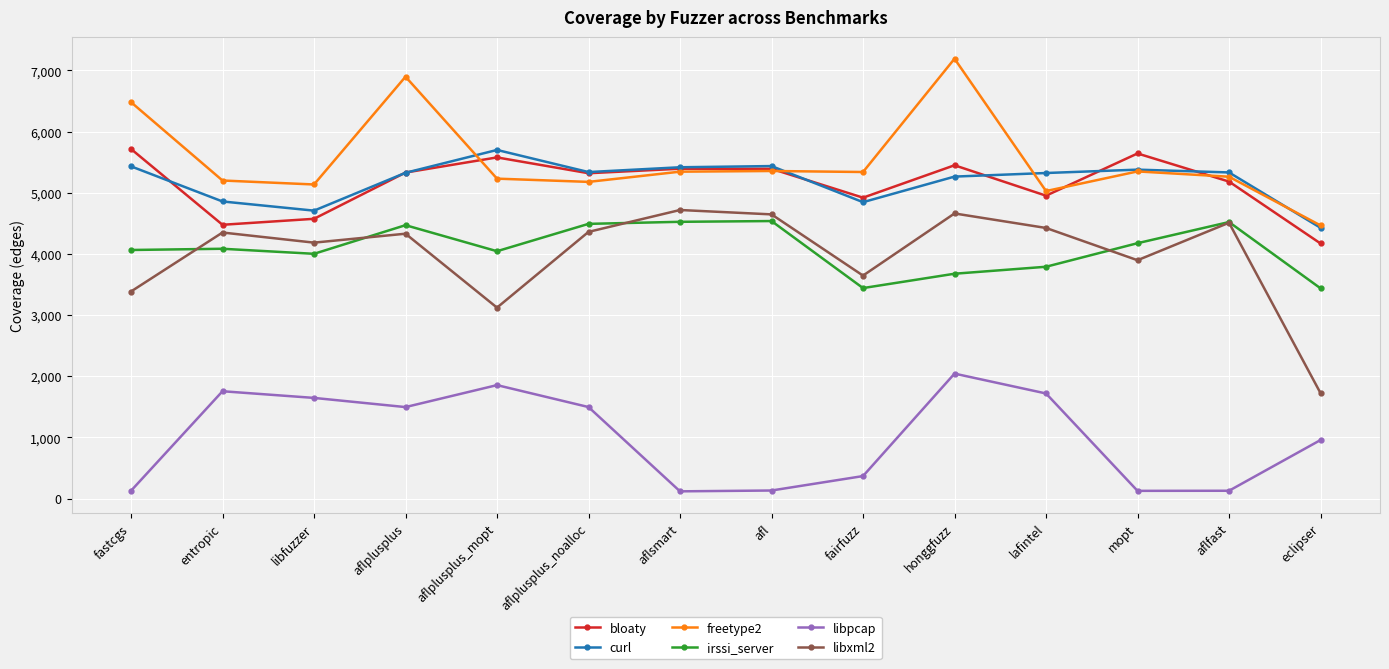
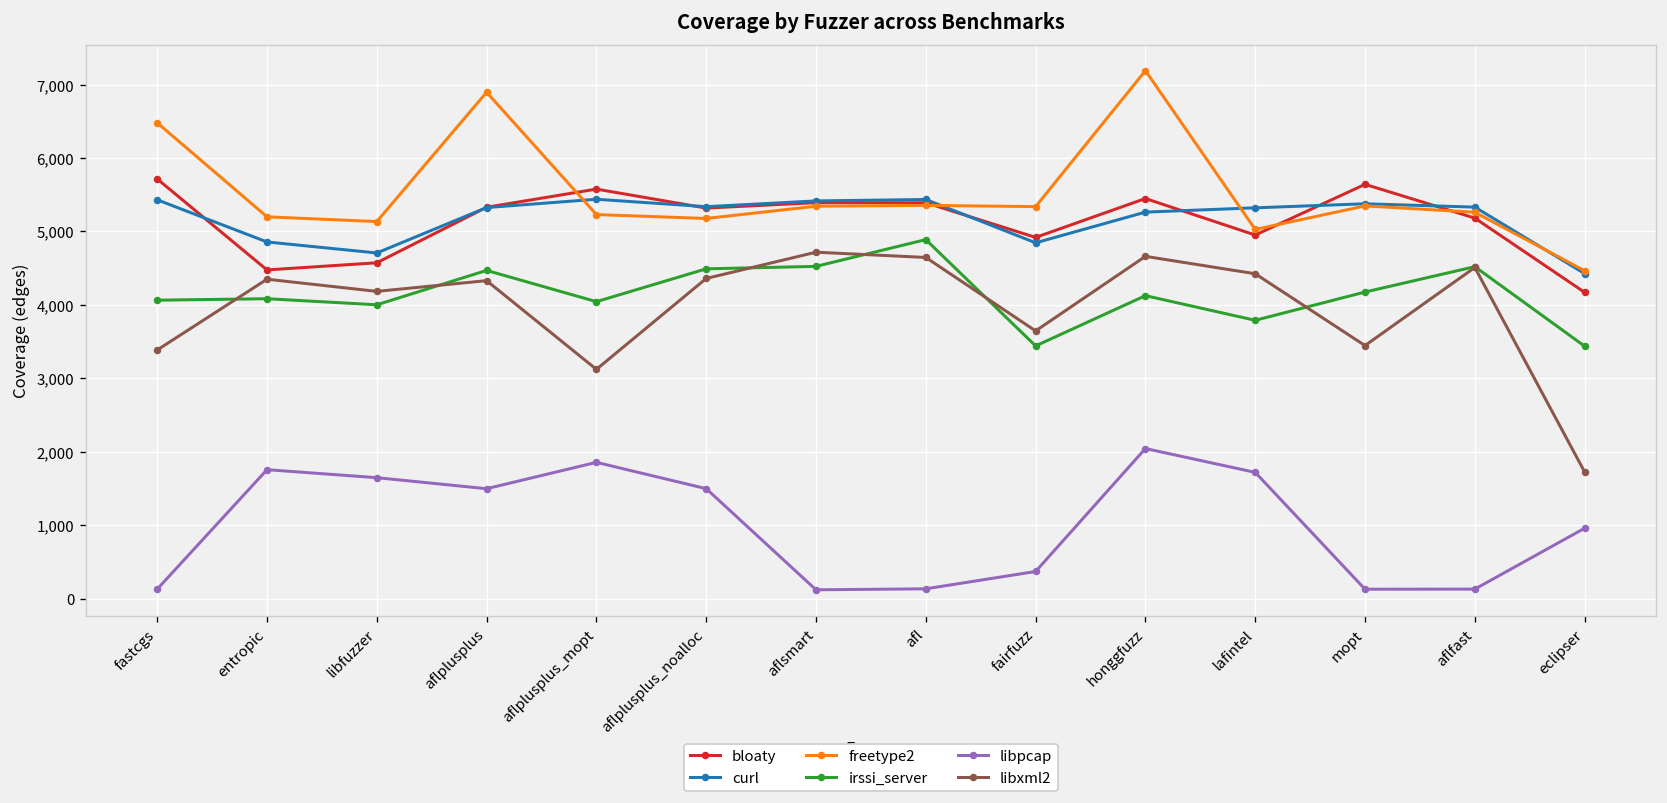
curl, aflplusplus_mopt: 5,700 -> 5,400
irssi_server, afl: 4,500 -> 4,900
irssi_server, honggfuzz: 3,700 -> 4,100
libxml2, mopt: 3,900 -> 3,400
